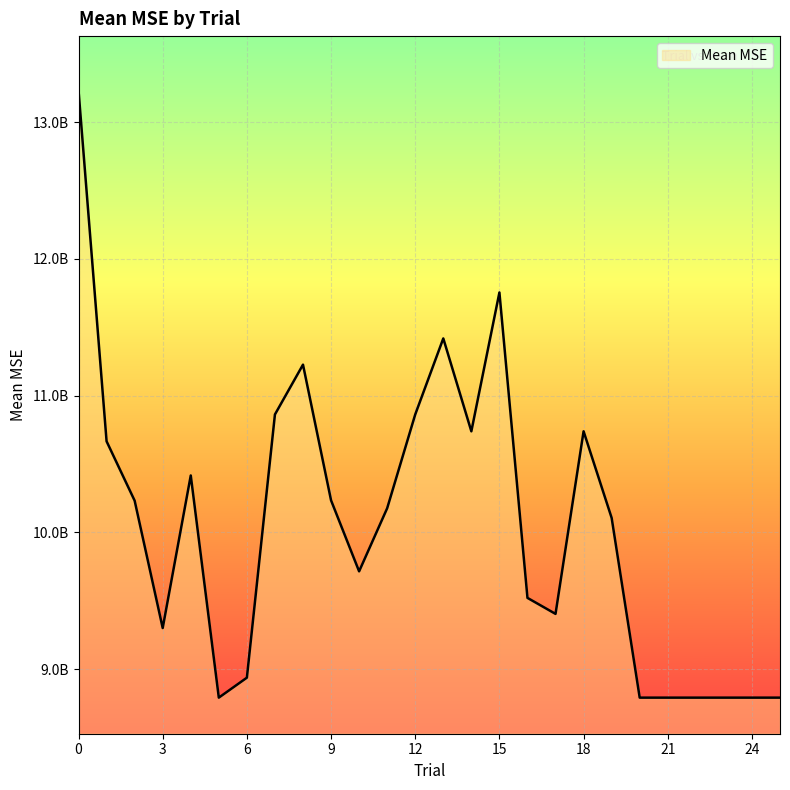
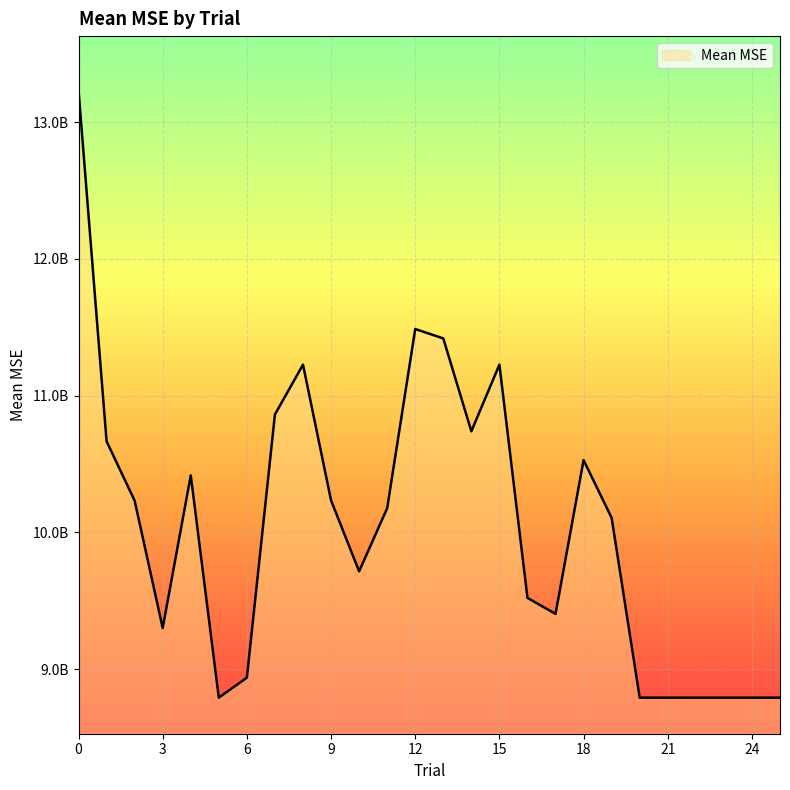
12: 10860000000 -> 11490000000
15: 11750000000 -> 11230000000
18: 10740000000 -> 10530000000
